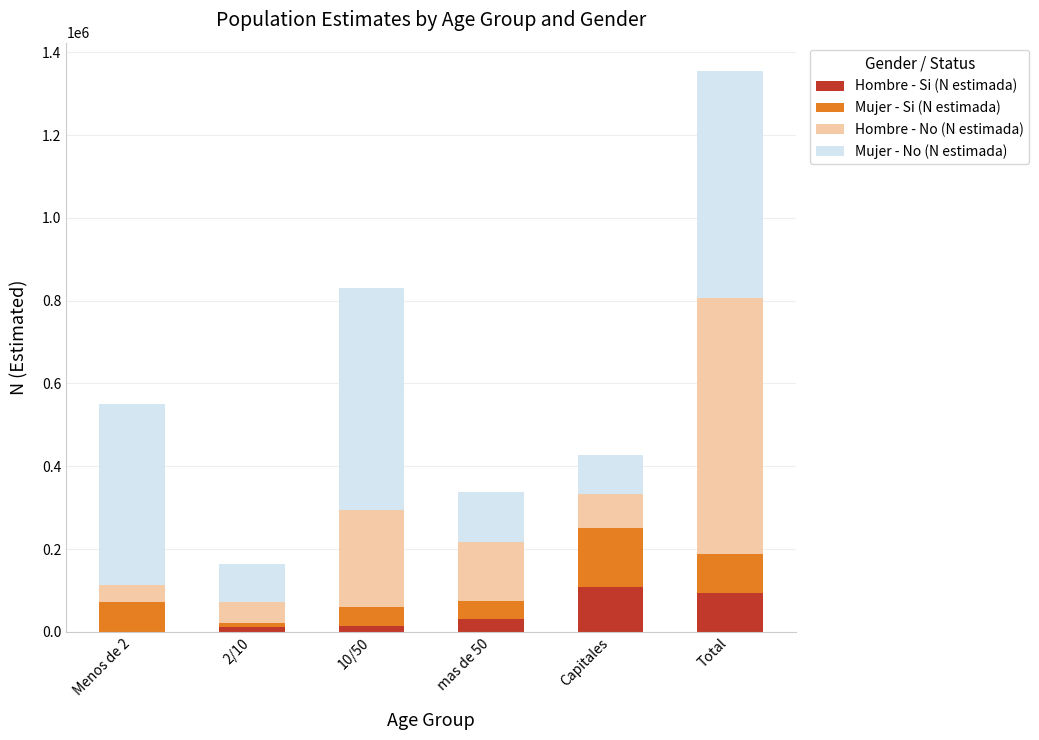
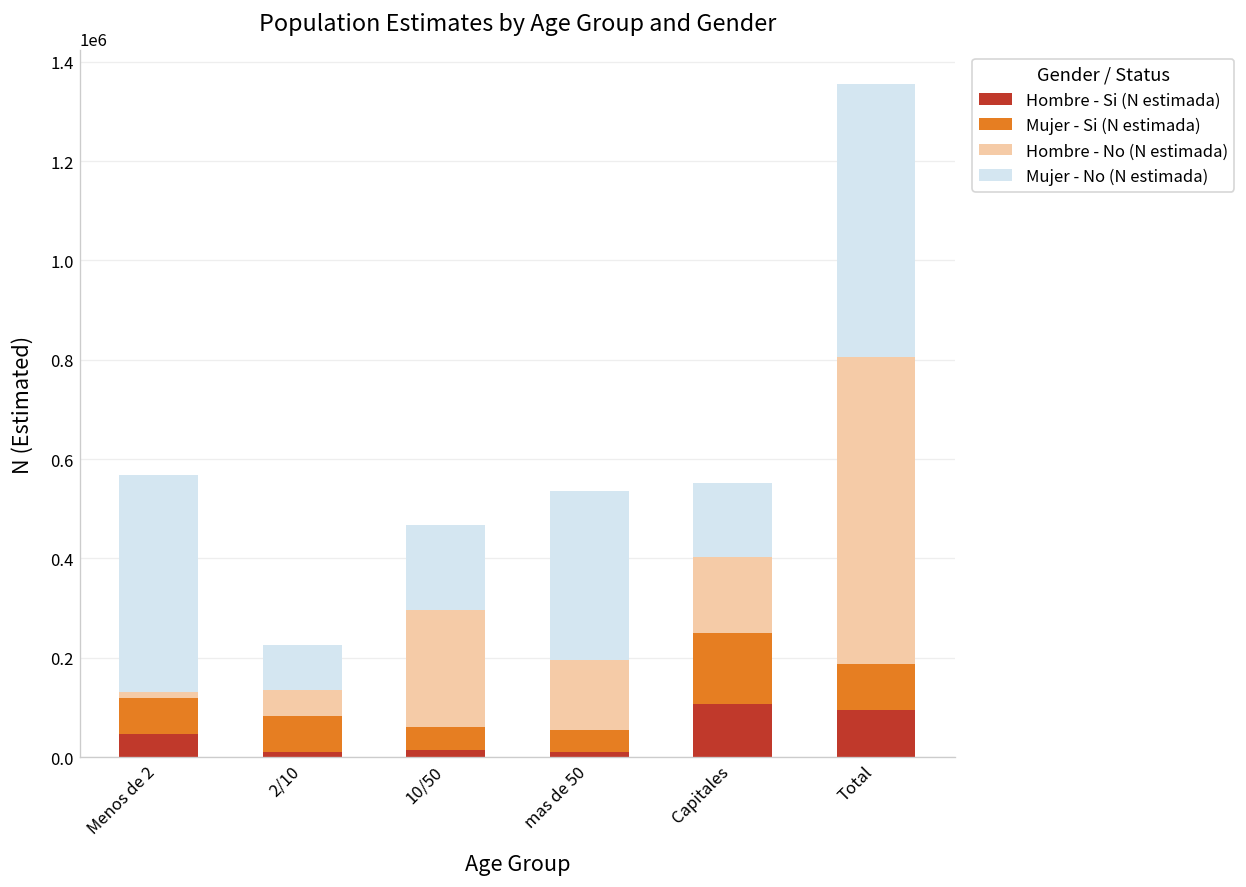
Hombre - Si (N estimada), Menos de 2: 0 -> 50000
Hombre - No (N estimada), Menos de 2: 40000 -> 10000
Mujer - Si (N estimada), 2/10: 10000 -> 70000
Mujer - No (N estimada), 10/50: 530000 -> 170000
Hombre - Si (N estimada), mas de 50: 30000 -> 10000
Mujer - No (N estimada), mas de 50: 120000 -> 340000
Hombre - No (N estimada), Capitales: 80000 -> 150000
Mujer - No (N estimada), Capitales: 100000 -> 150000
